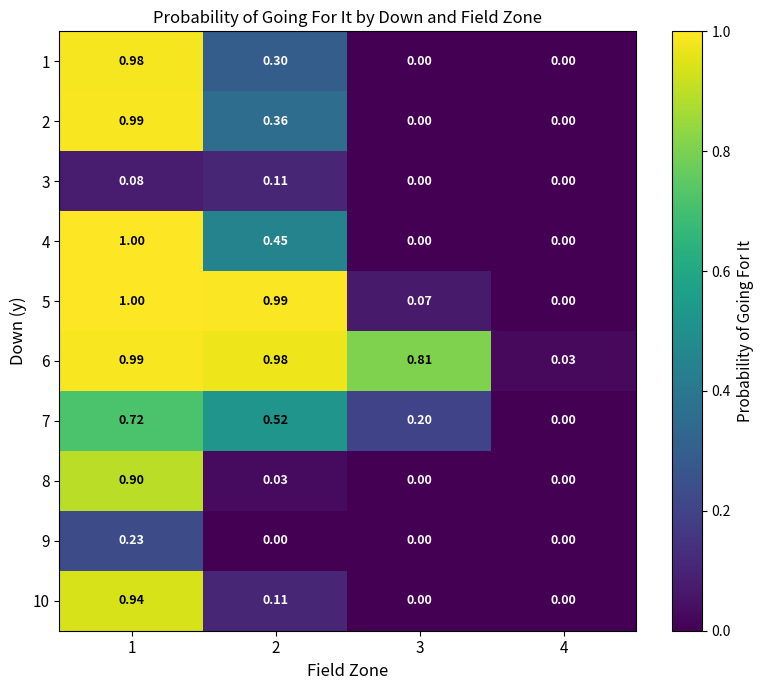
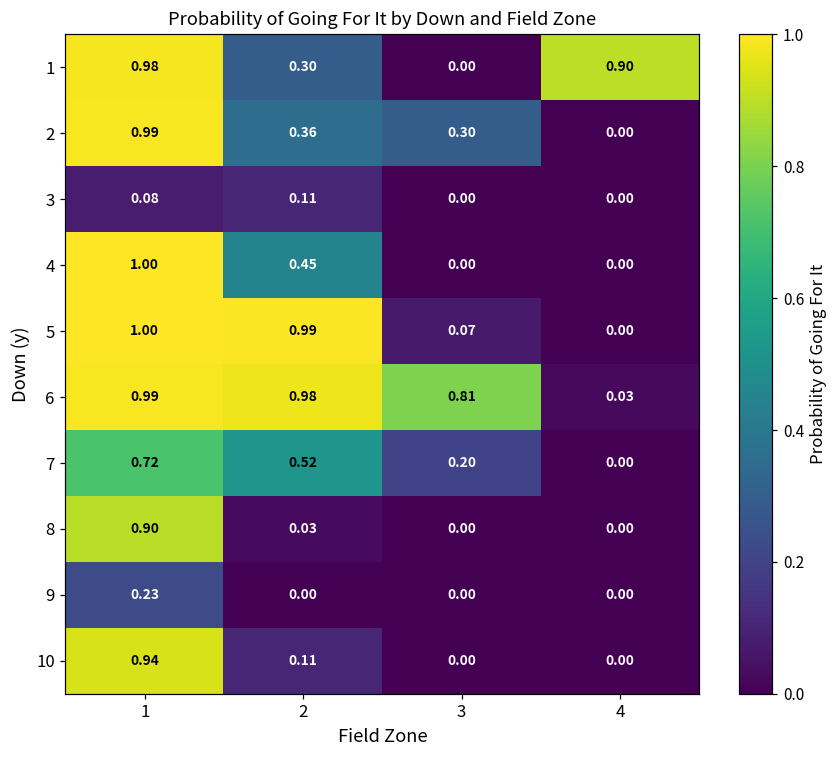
1, 4: 0.00 -> 0.90
2, 3: 0.00 -> 0.30
